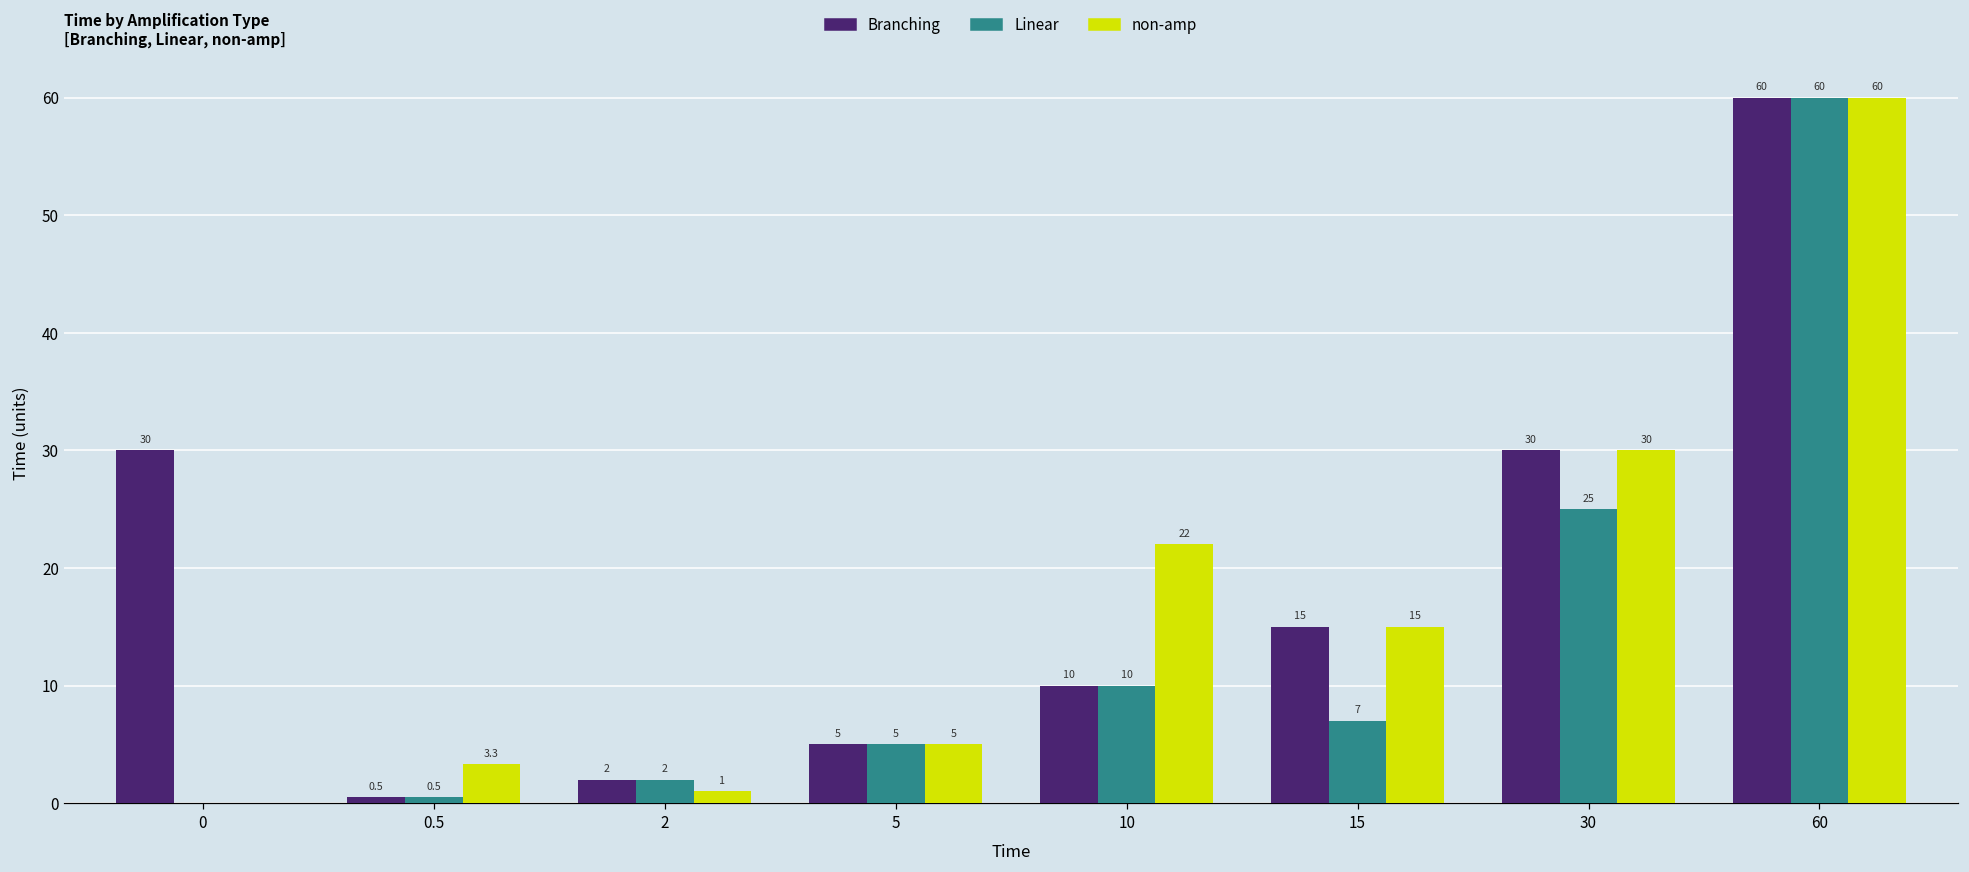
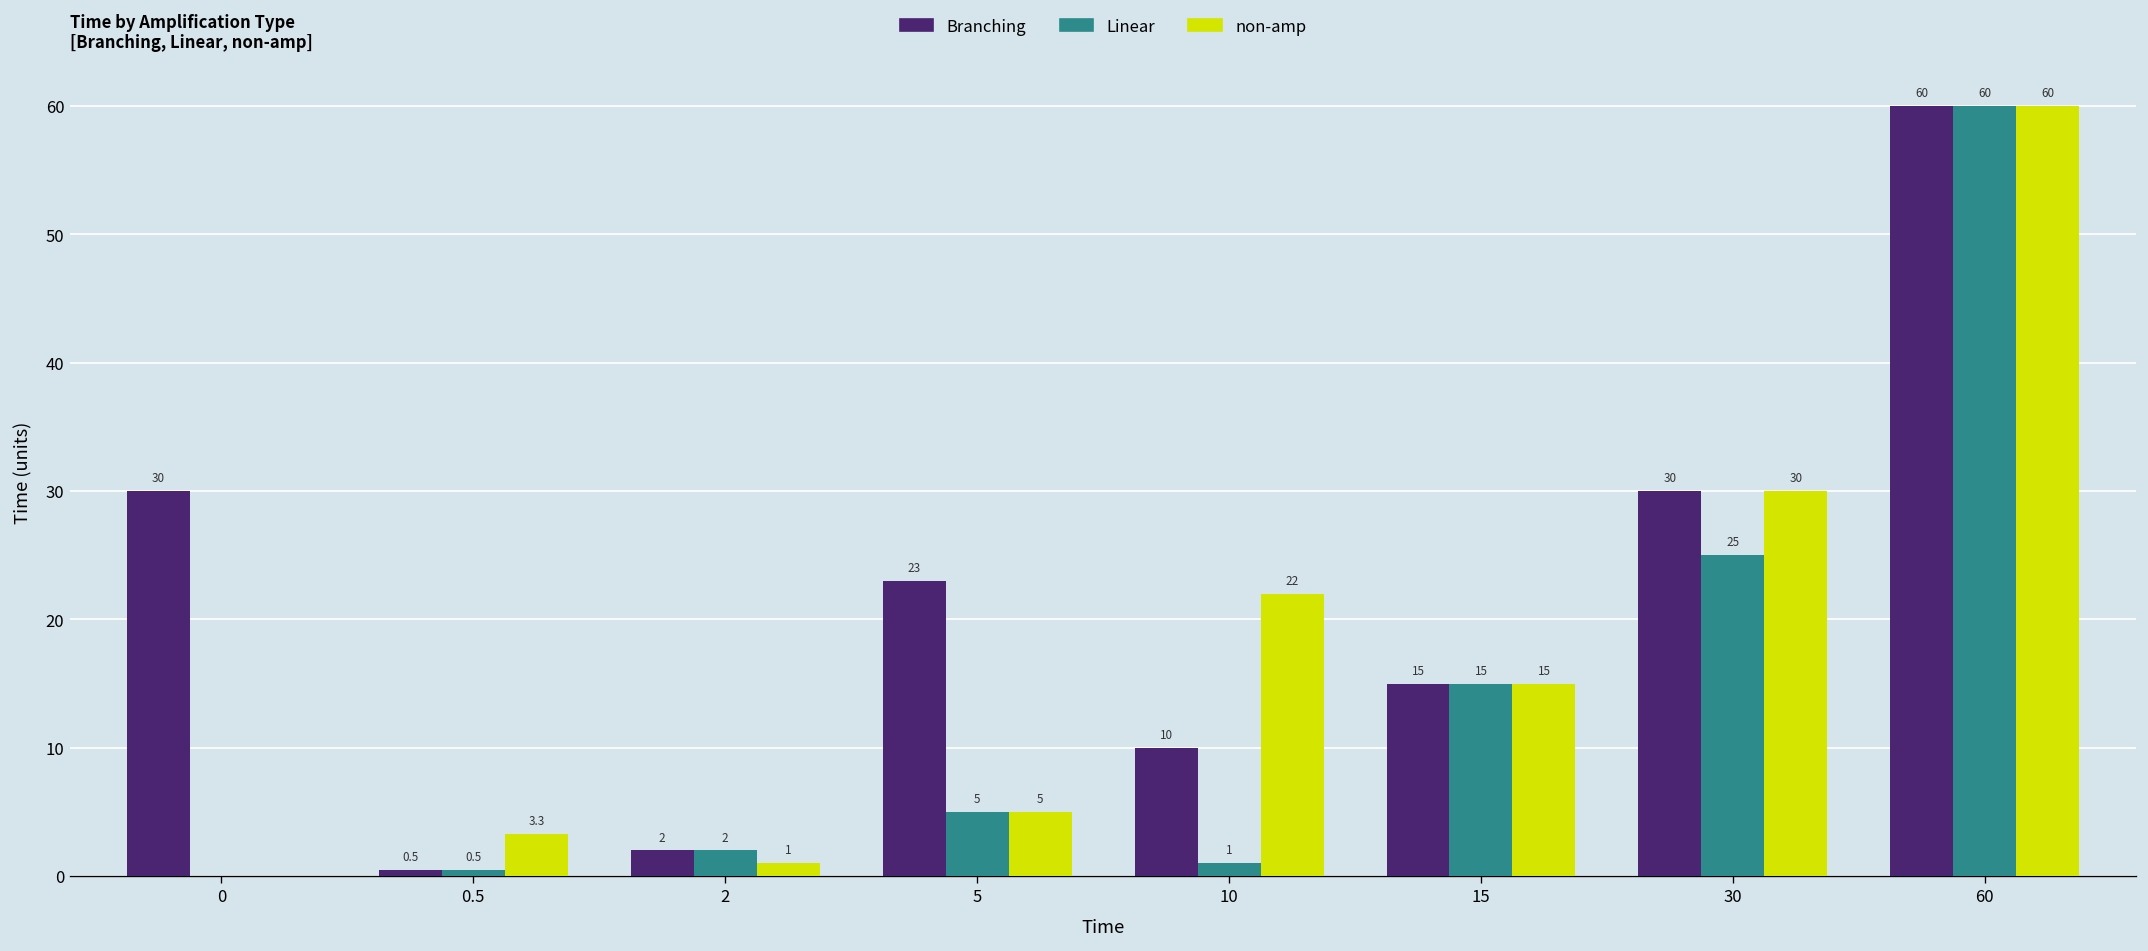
Branching, 5: 5 -> 23
Linear, 10: 10 -> 1
Linear, 15: 7 -> 15
